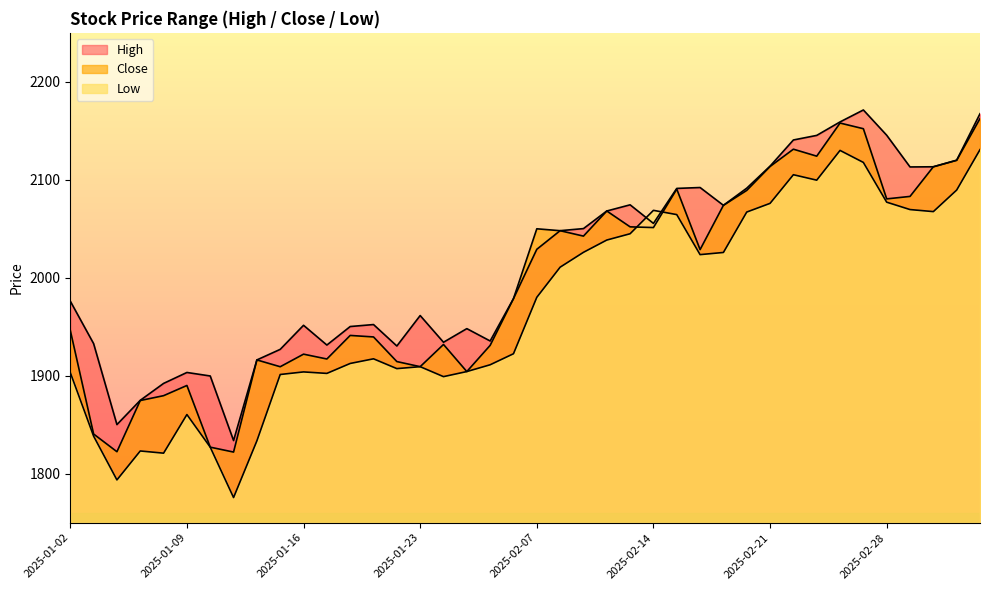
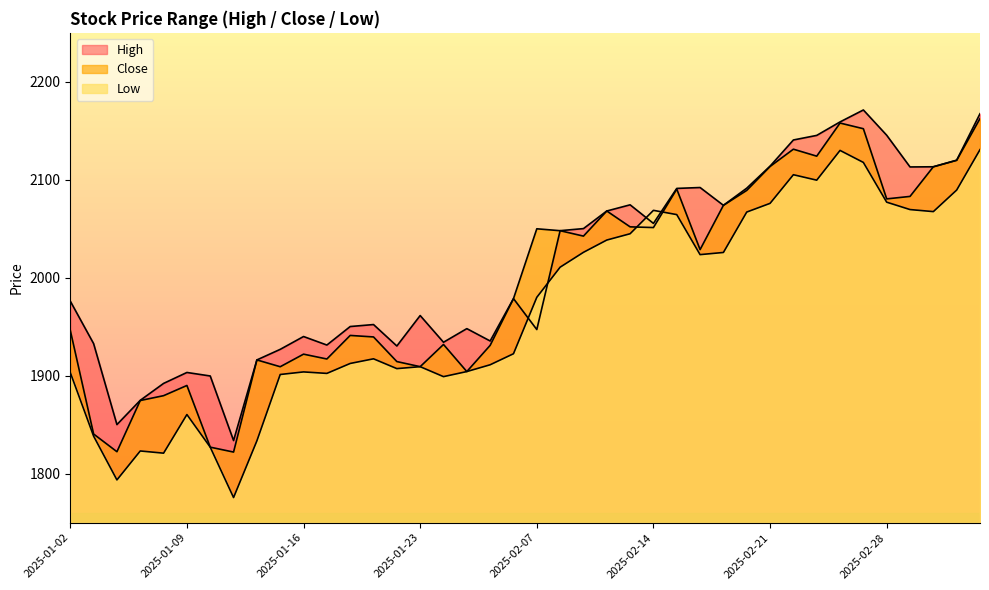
High, 2025-01-16: 1950 -> 1940
High, 2025-02-07: 2030 -> 1950
